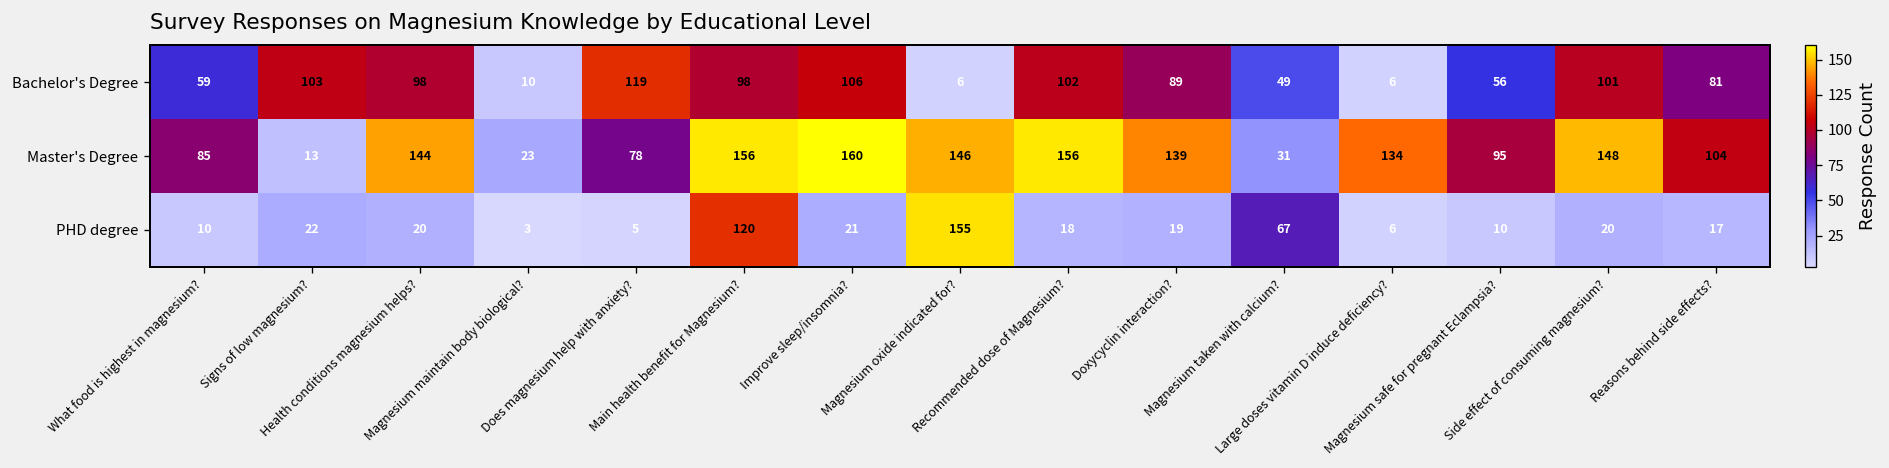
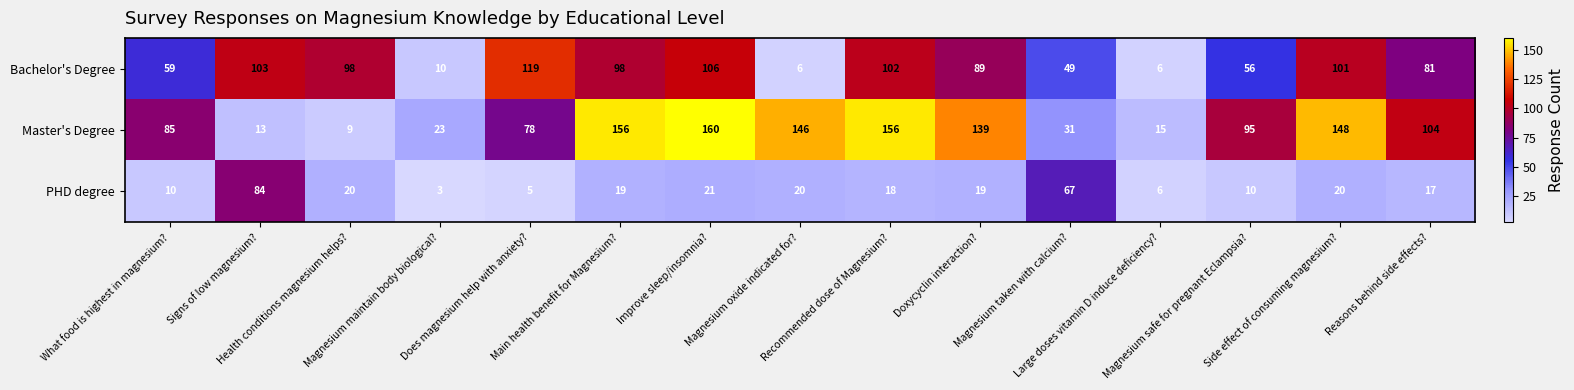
Master's Degree, Health conditions magnesium helps?: 144 -> 9
Master's Degree, Large doses vitamin D induce deficiency?: 134 -> 15
PHD degree, Signs of low magnesium?: 22 -> 84
PHD degree, Main health benefit for Magnesium?: 120 -> 19
PHD degree, Magnesium oxide indicated for?: 155 -> 20
